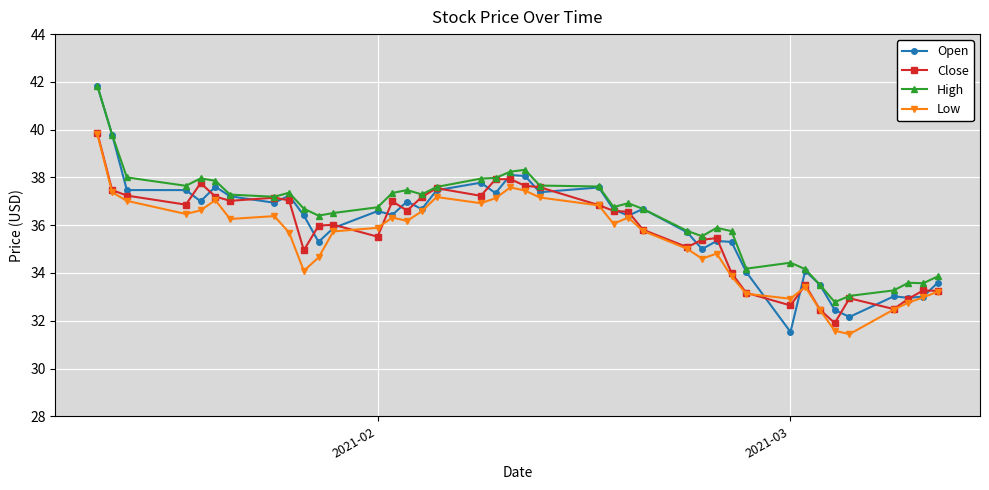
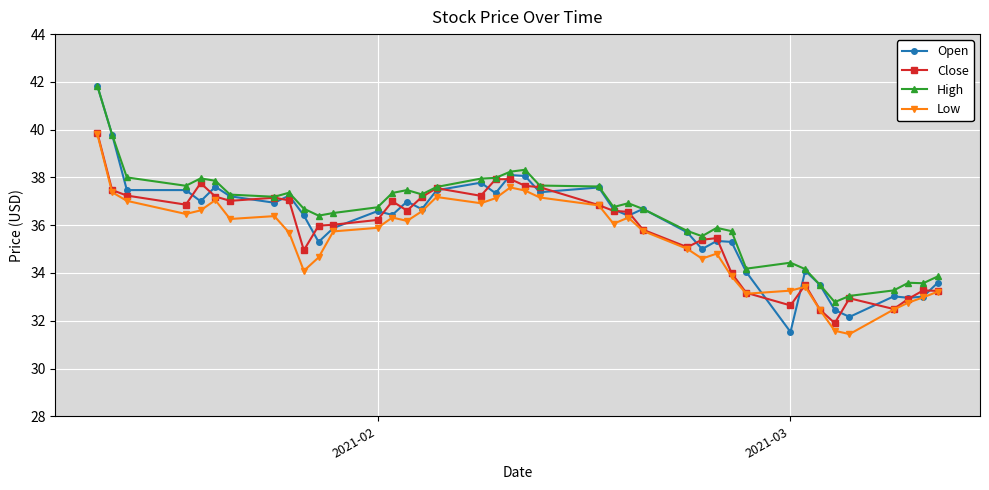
Close, 2021-02: 35.5 -> 36.2
Low, 2021-03: 32.9 -> 33.3
